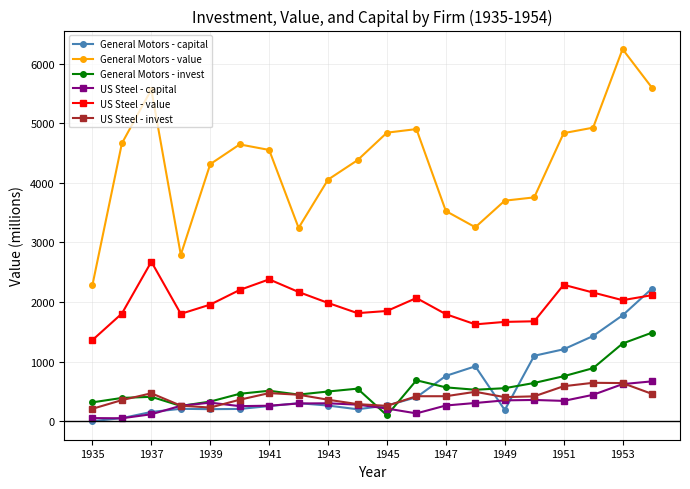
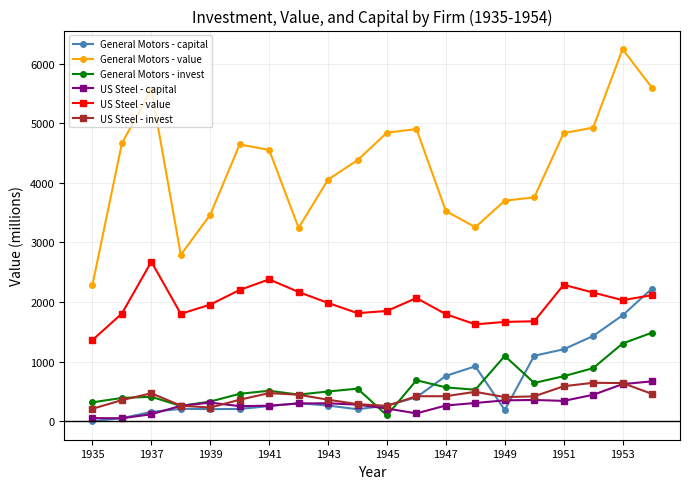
General Motors - value, 1939: 4300 -> 3500
General Motors - invest, 1949: 600 -> 1100
